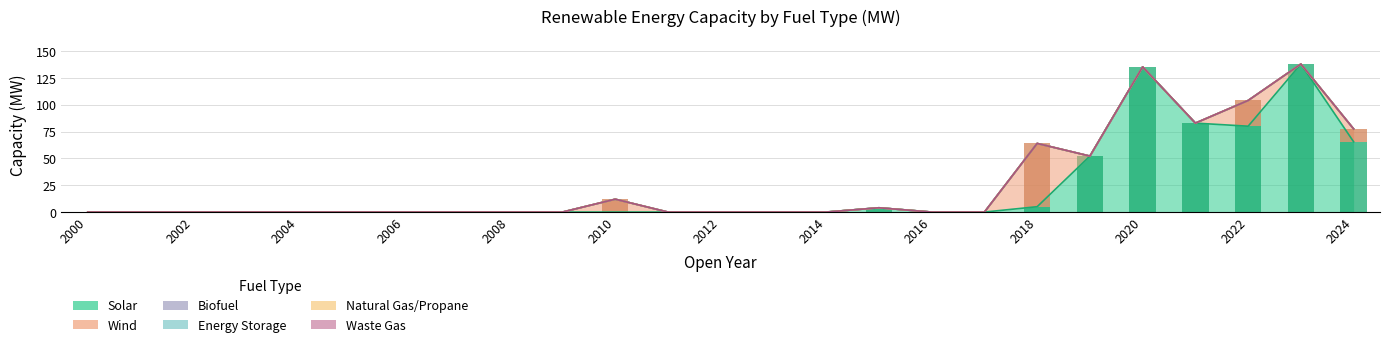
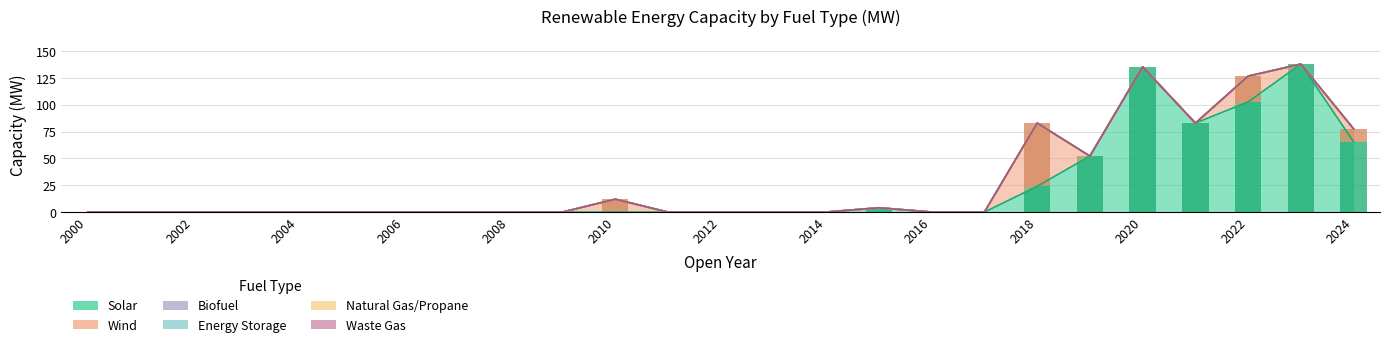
Solar, 2018: 5 -> 24
Solar, 2022: 80 -> 103
